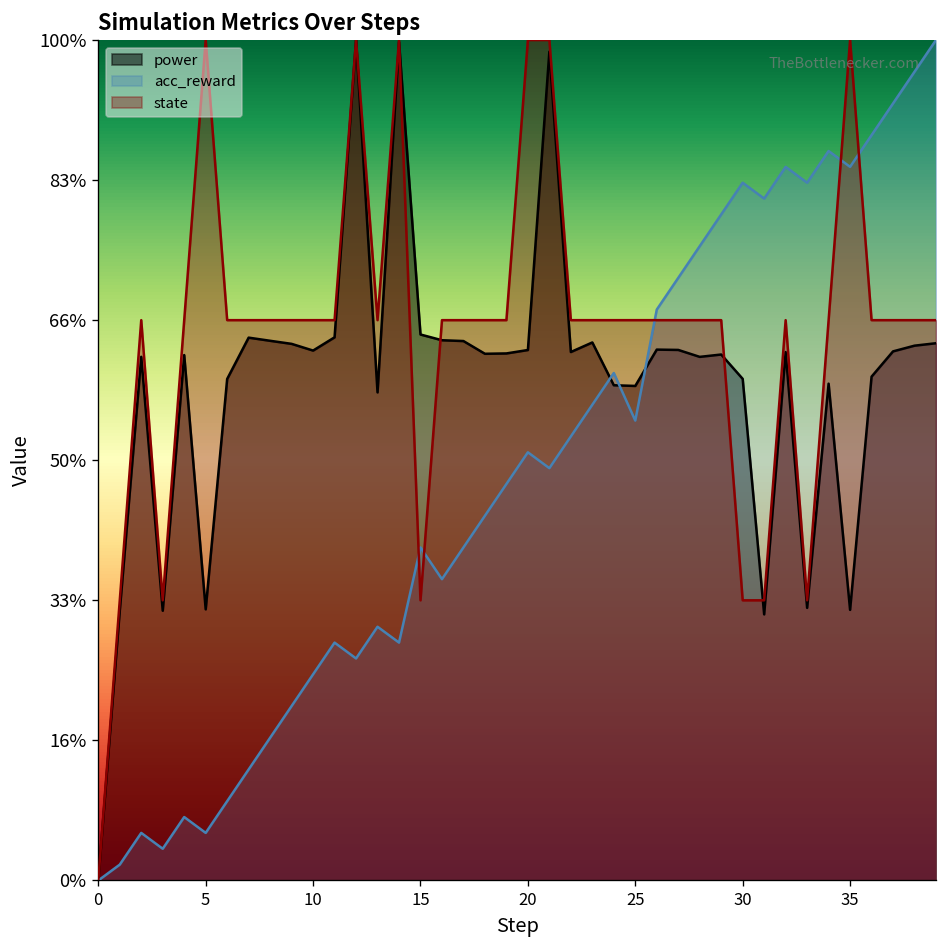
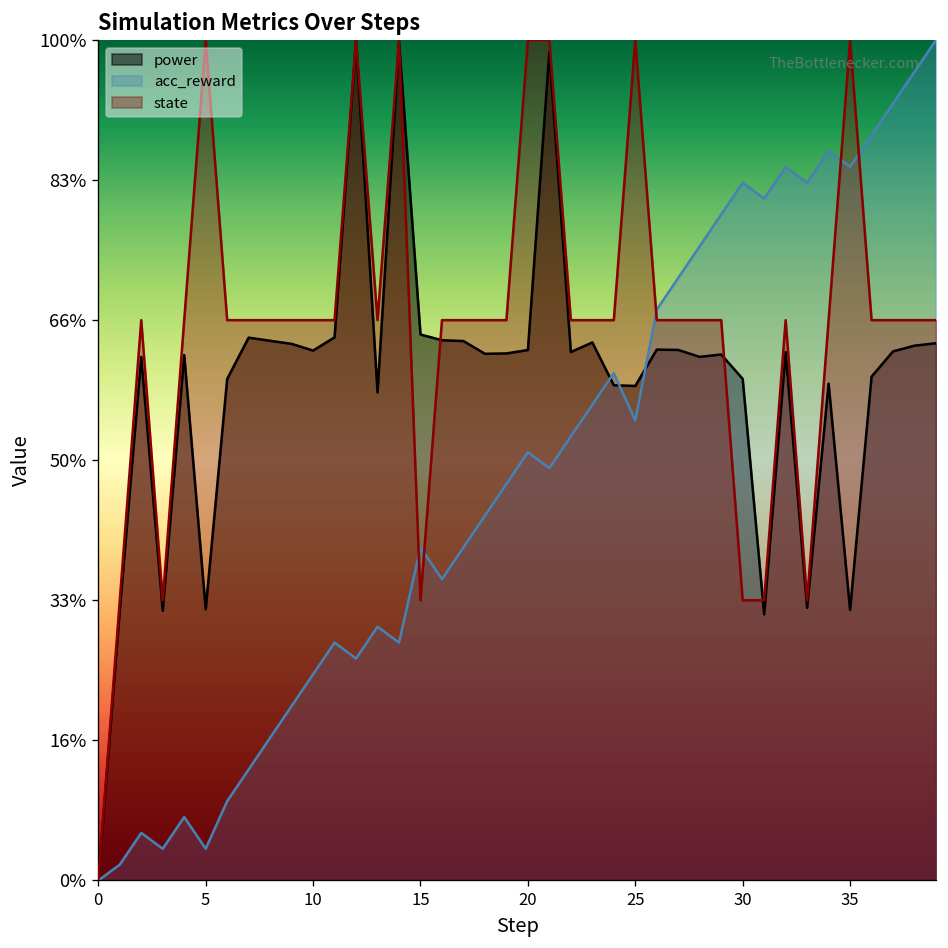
acc_reward, 5: 6% -> 4%
state, 25: 67% -> 100%
